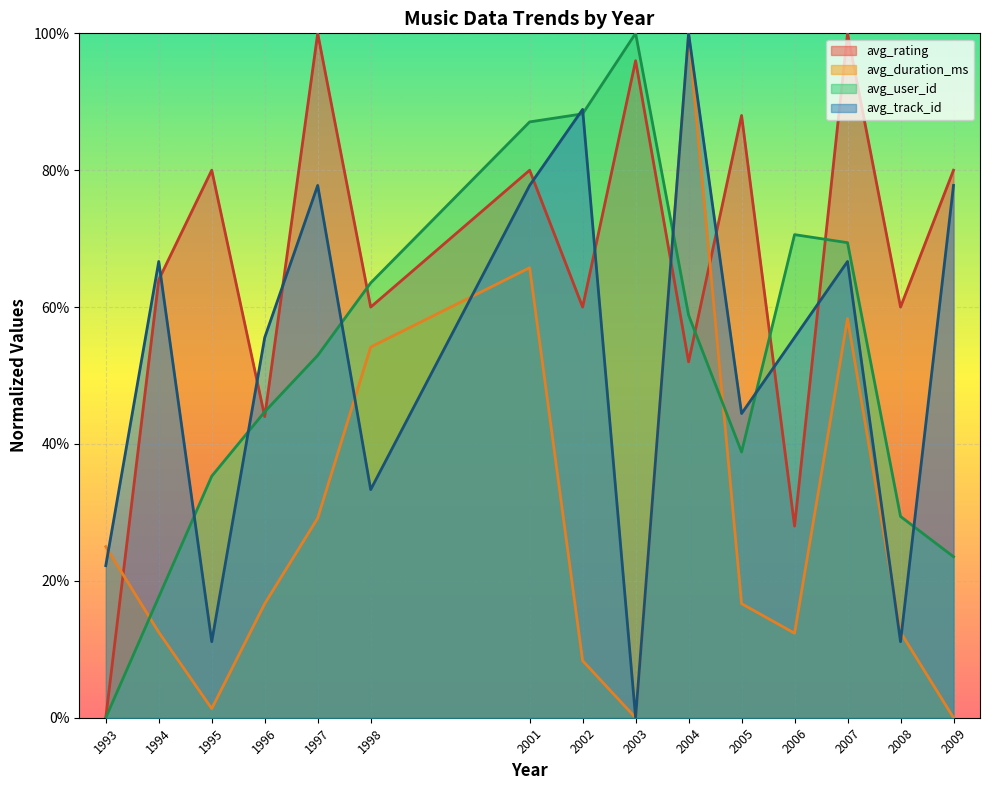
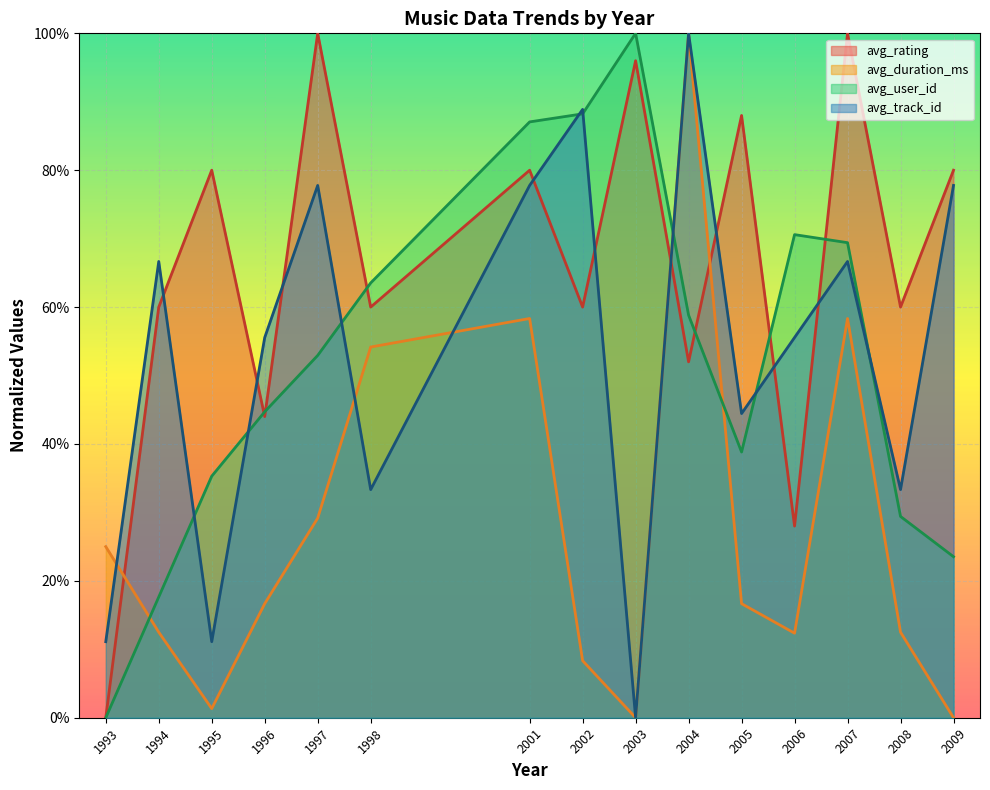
avg_track_id, 1993: 22% -> 11%
avg_rating, 1994: 64% -> 60%
avg_duration_ms, 2001: 66% -> 58%
avg_track_id, 2008: 11% -> 33%
